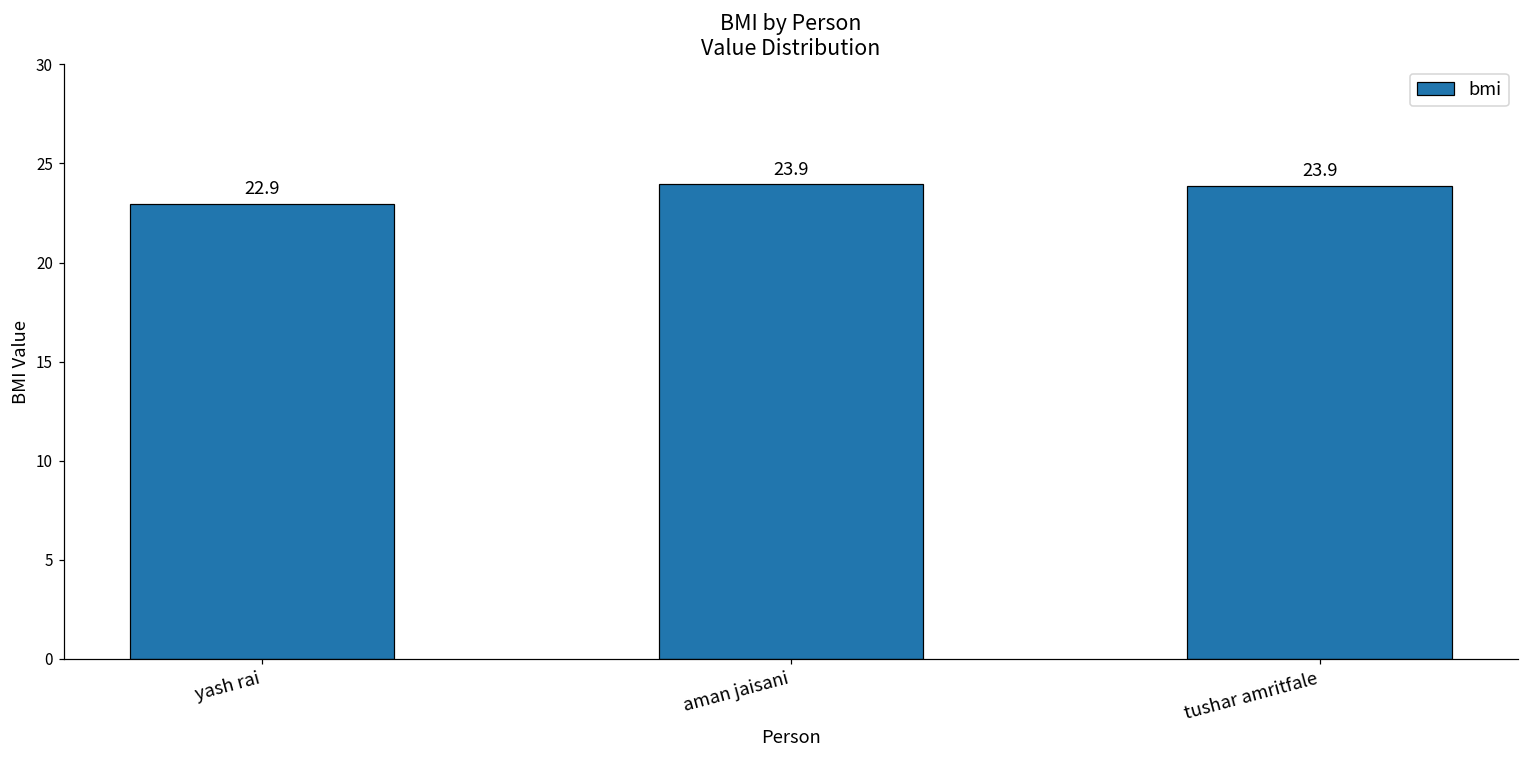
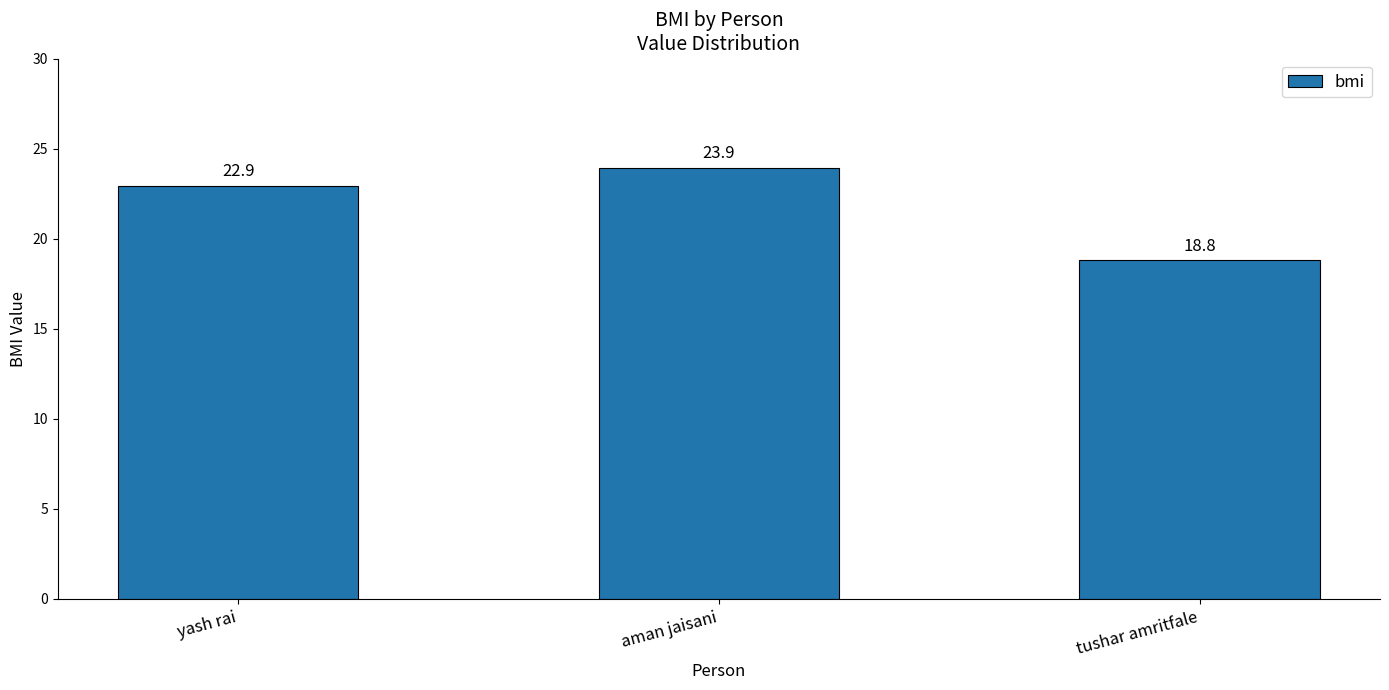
tushar amritfale: 23.9 -> 18.8
